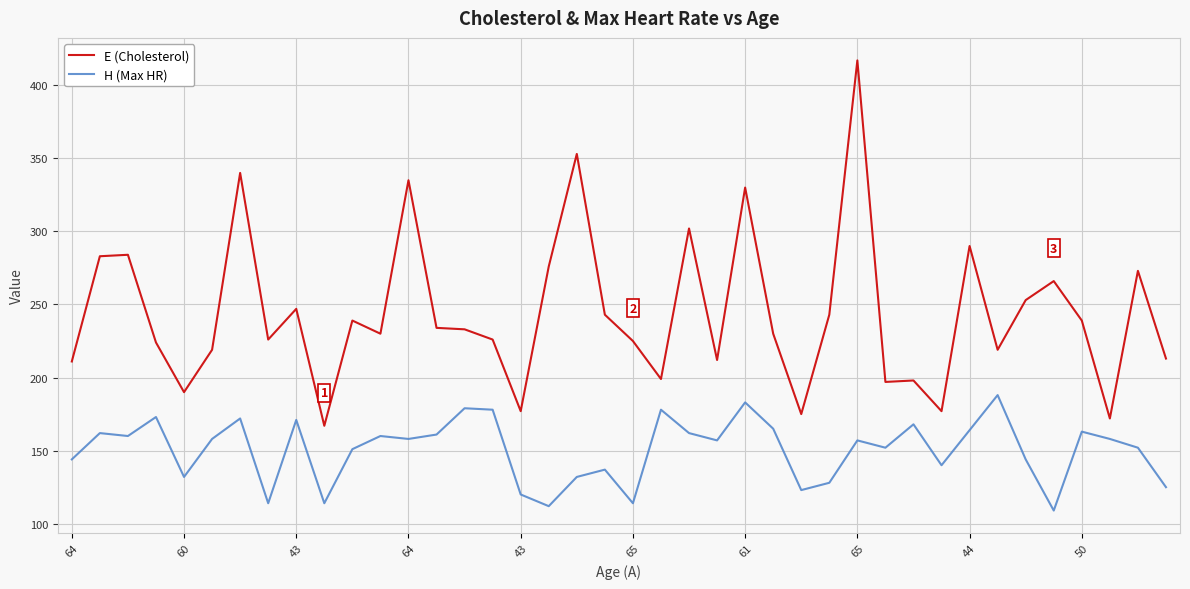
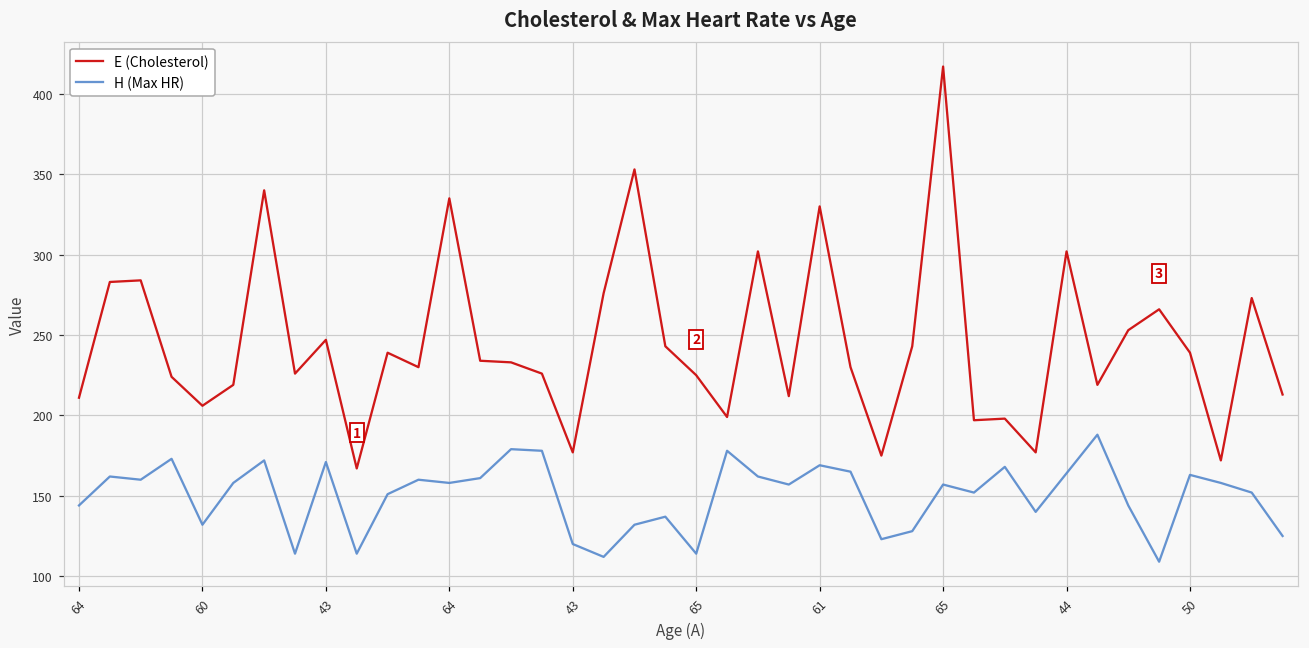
E (Cholesterol), 60: 190 -> 206
H (Max HR), 61: 183 -> 169
E (Cholesterol), 44: 290 -> 302
